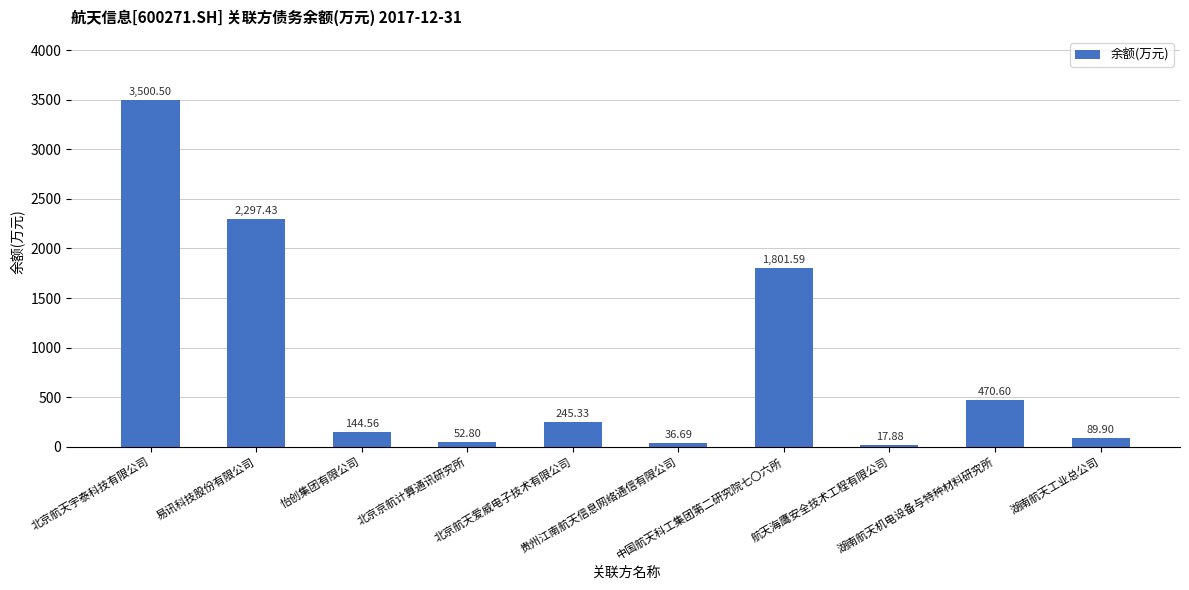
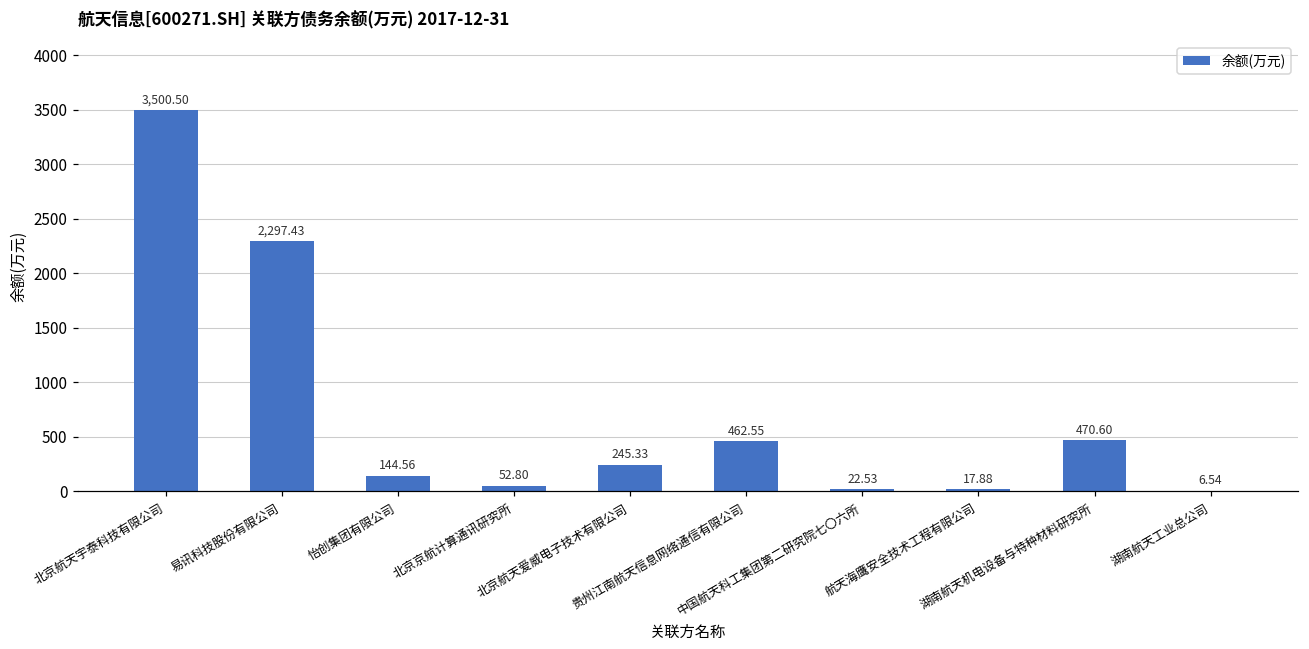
贵州江南航天信息网络通信有限公司: 36.69 -> 462.55
中国航天科工集团第二研究院七〇六所: 1,801.59 -> 22.53
湖南航天工业总公司: 89.90 -> 6.54
